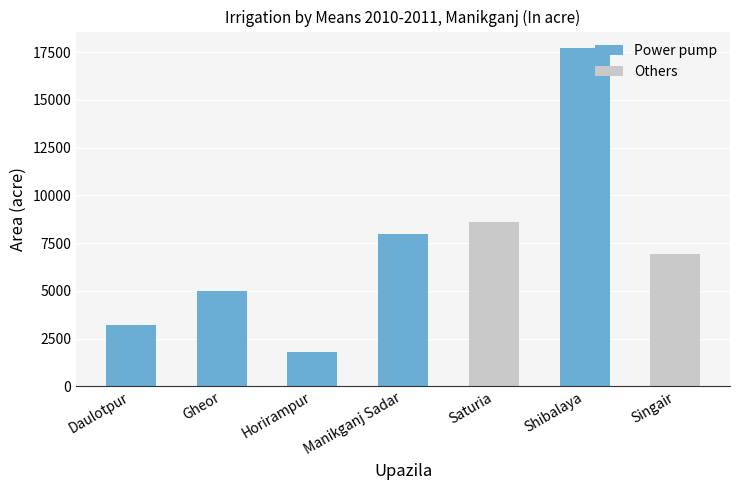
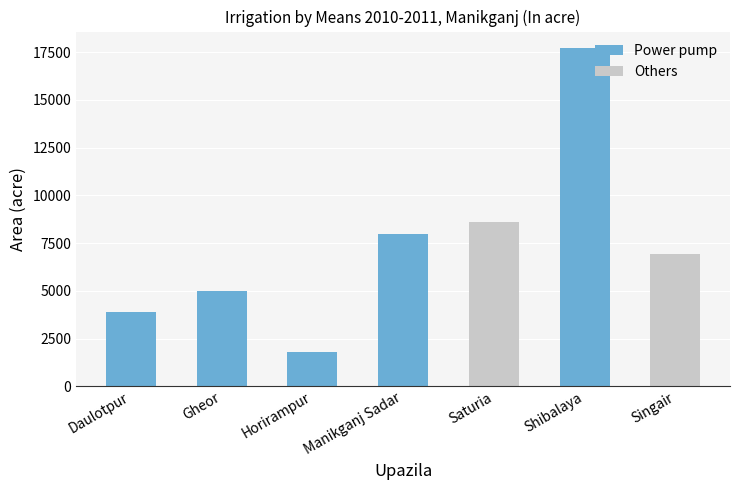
Daulotpur: 3200 -> 3900
